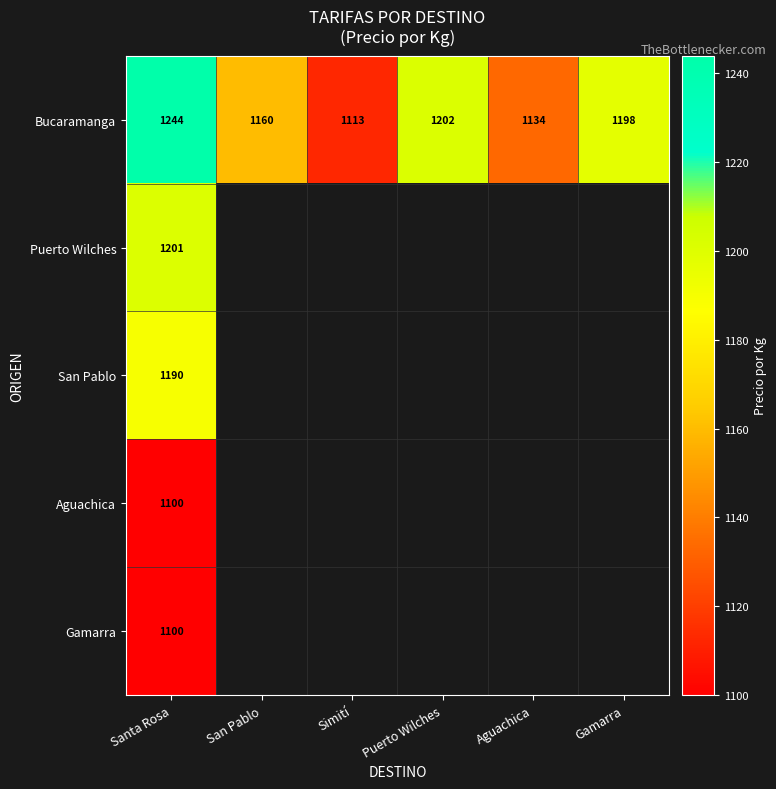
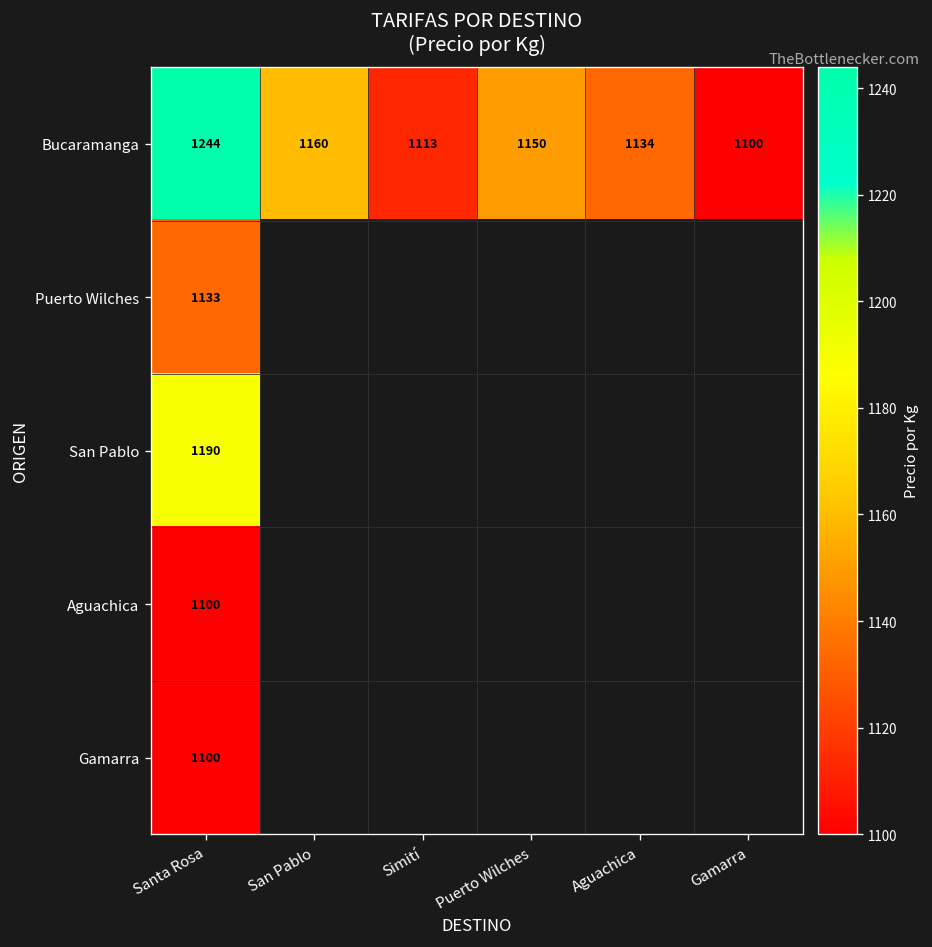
Bucaramanga, Puerto Wilches: 1202 -> 1150
Bucaramanga, Gamarra: 1198 -> 1100
Puerto Wilches, Santa Rosa: 1201 -> 1133
